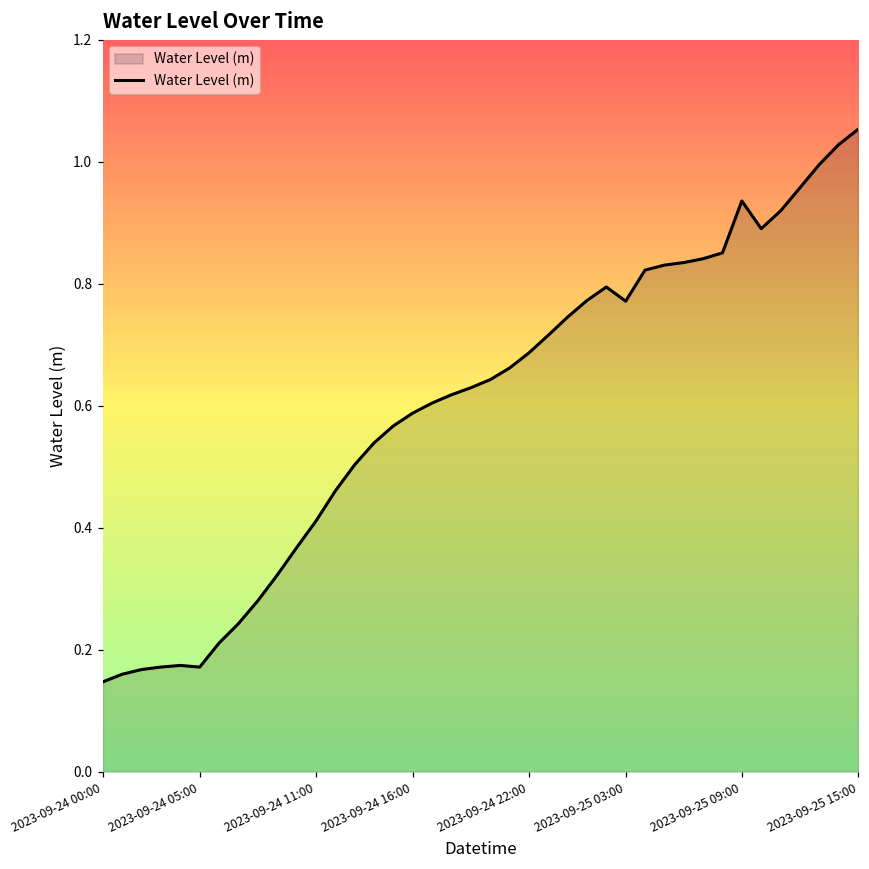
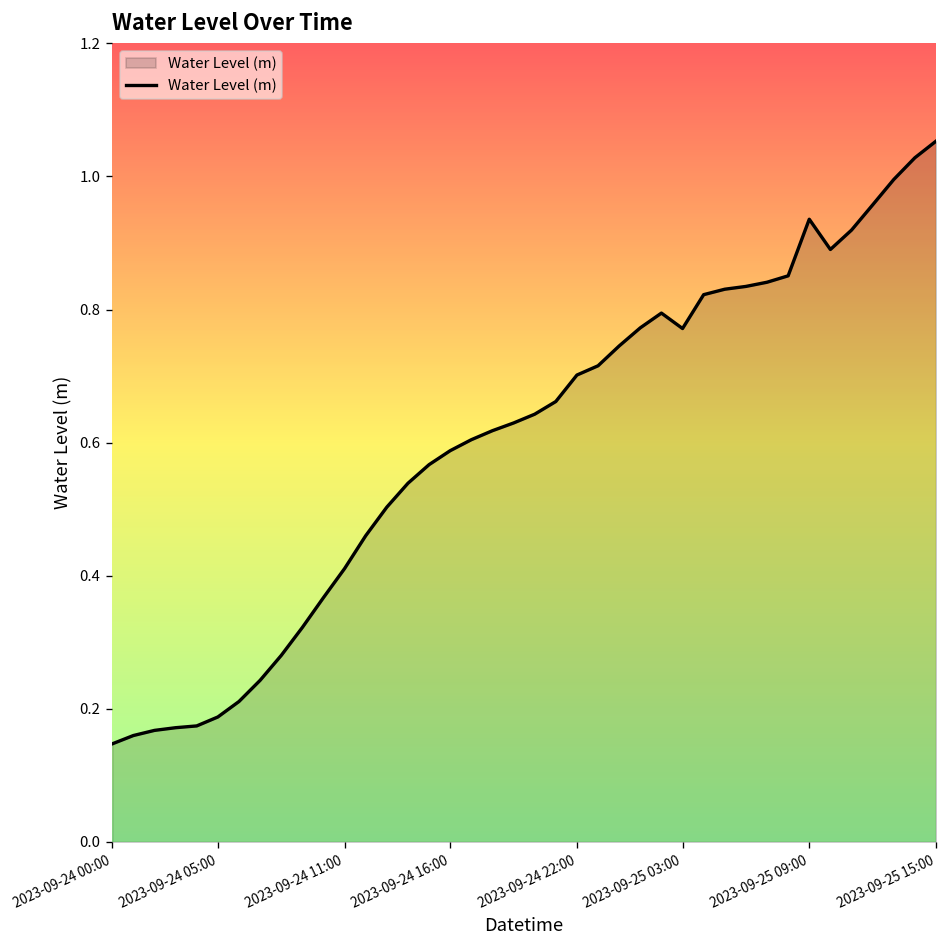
2023-09-24 05:00: 0.17 -> 0.19
2023-09-24 22:00: 0.69 -> 0.70
